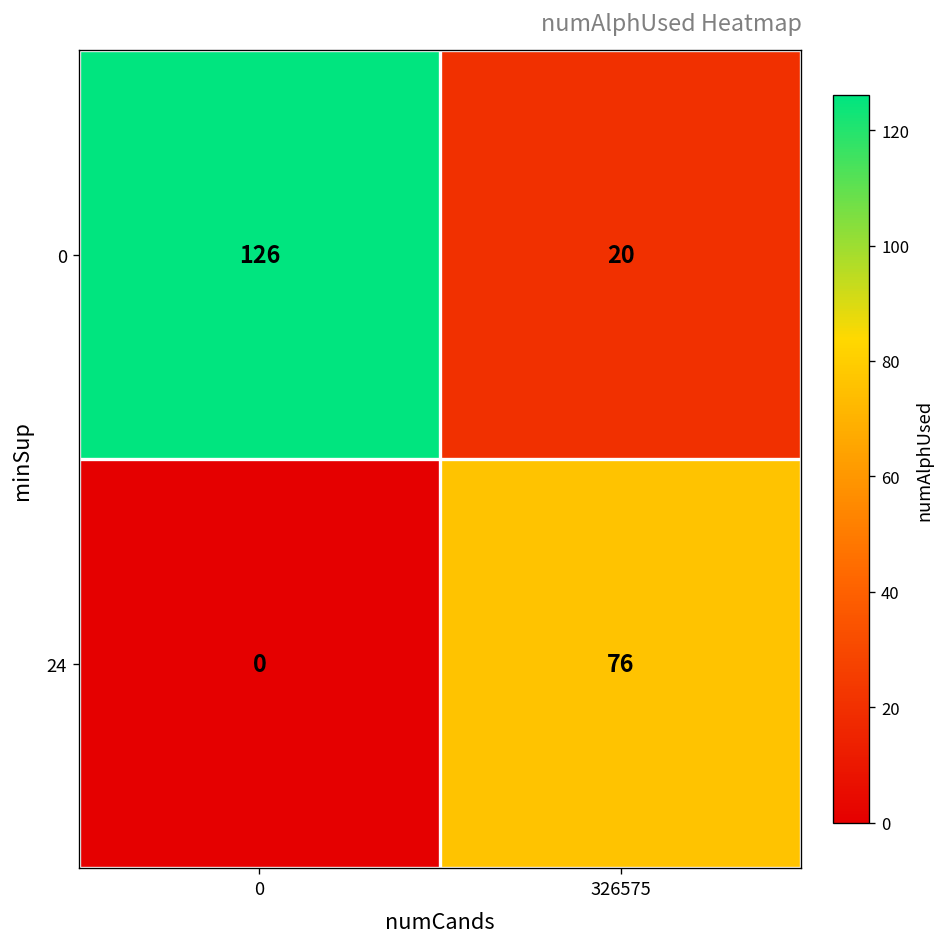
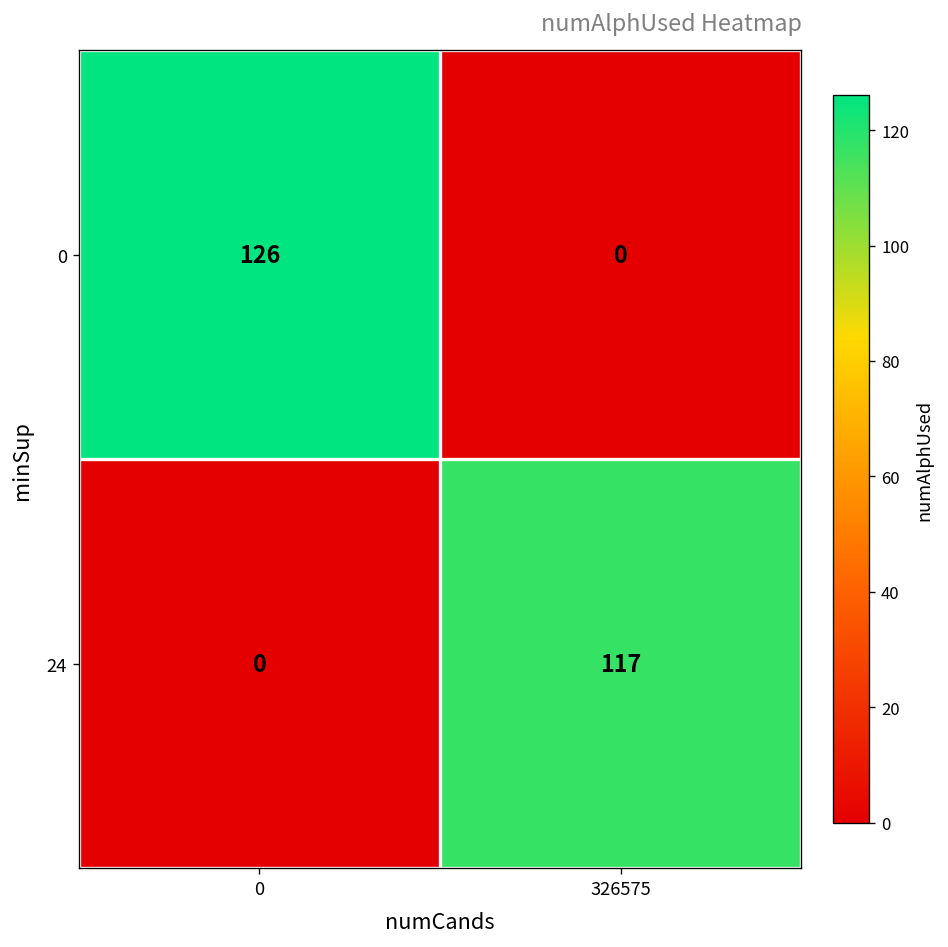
0, 326575: 20 -> 0
24, 326575: 76 -> 117
